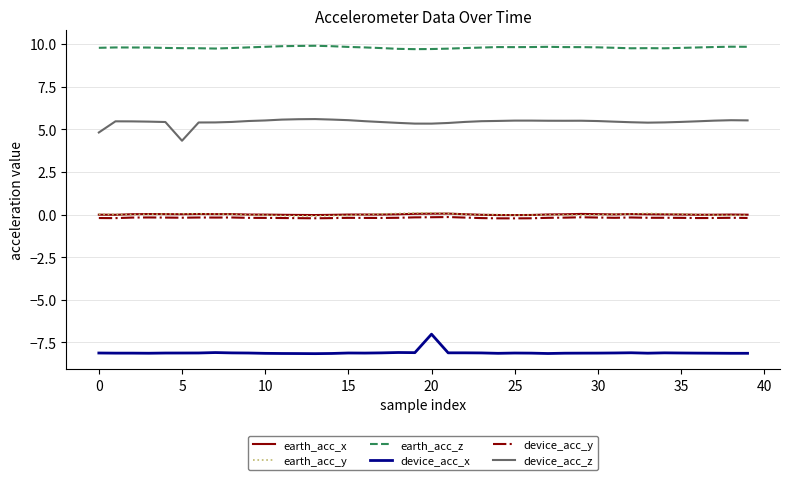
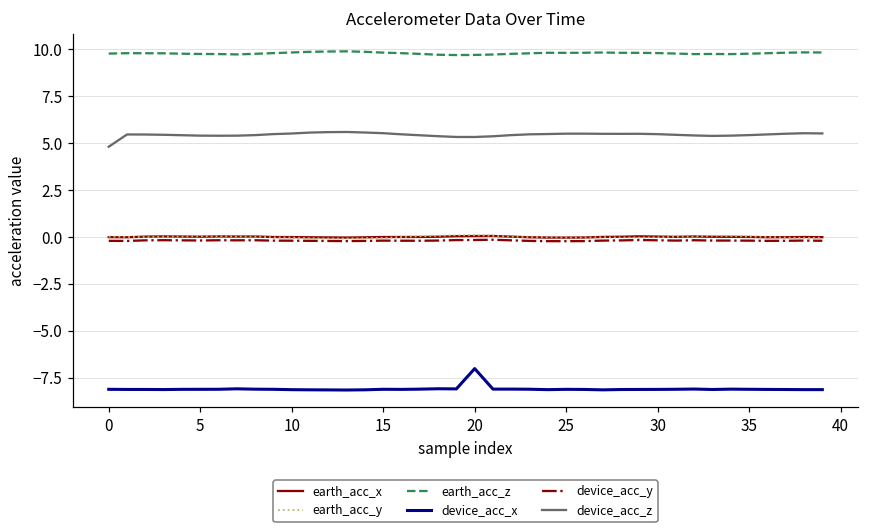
device_acc_z, 5: 4.3 -> 5.4
